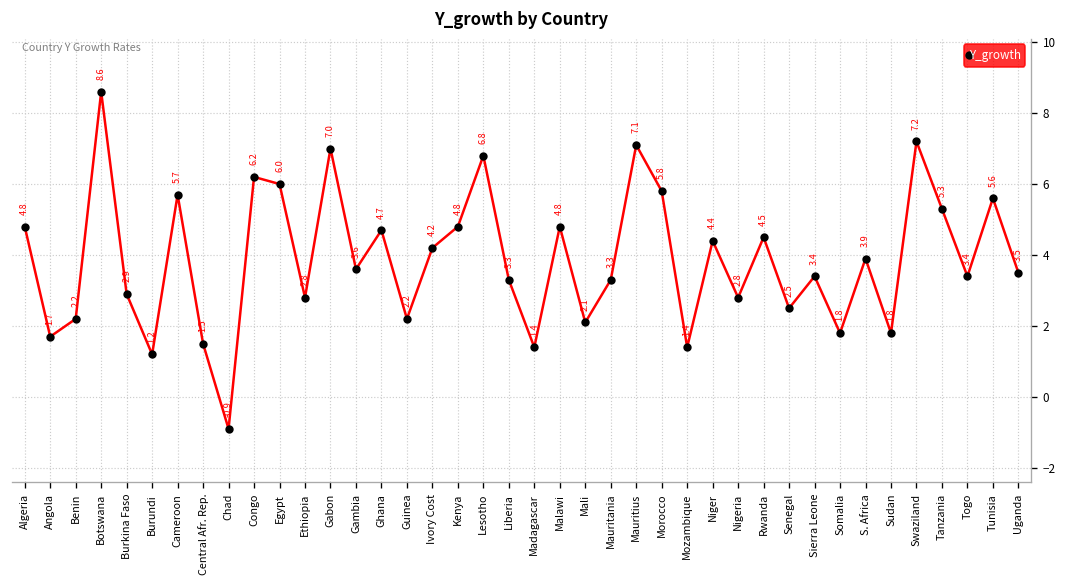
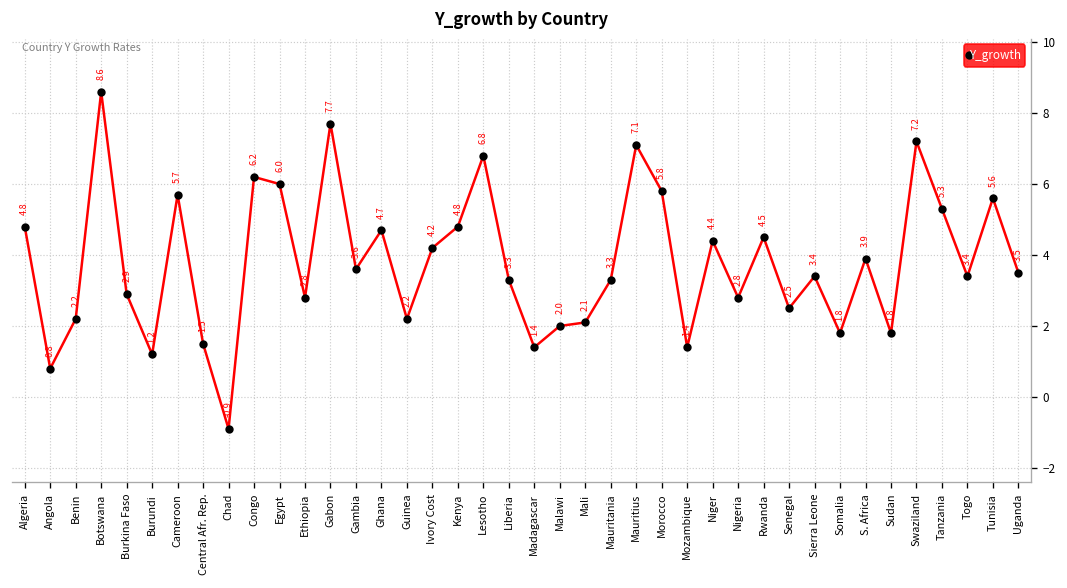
Angola: 1.7 -> 0.8
Gabon: 7.0 -> 7.7
Malawi: 4.8 -> 2.0
